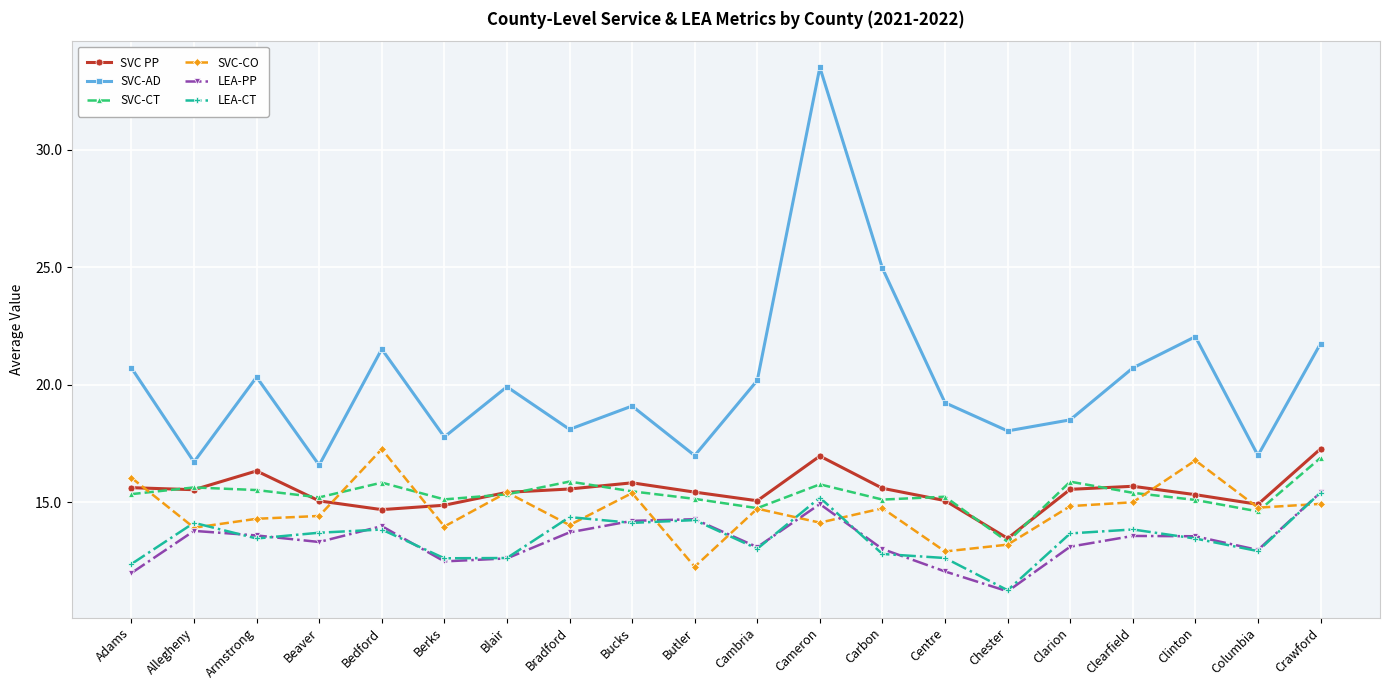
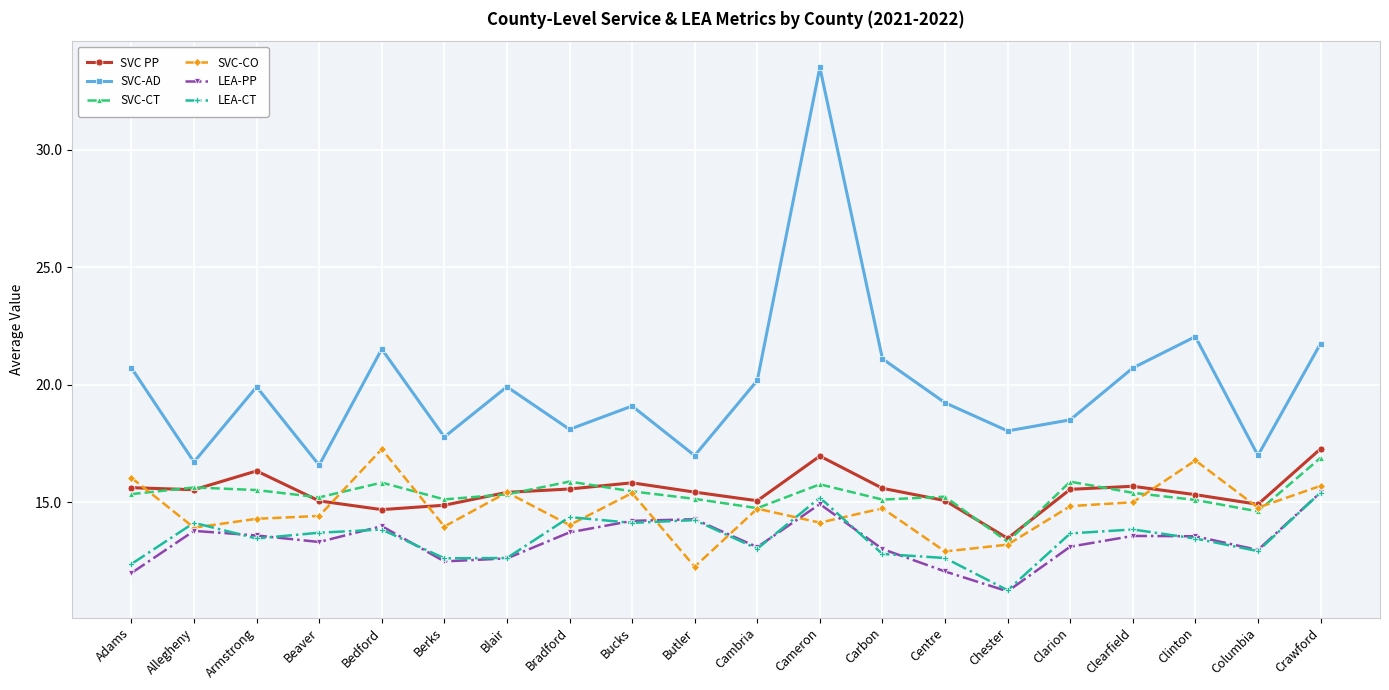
SVC-AD, Armstrong: 20.3 -> 19.9
SVC-AD, Carbon: 24.9 -> 21.1
SVC-CO, Crawford: 14.9 -> 15.7
